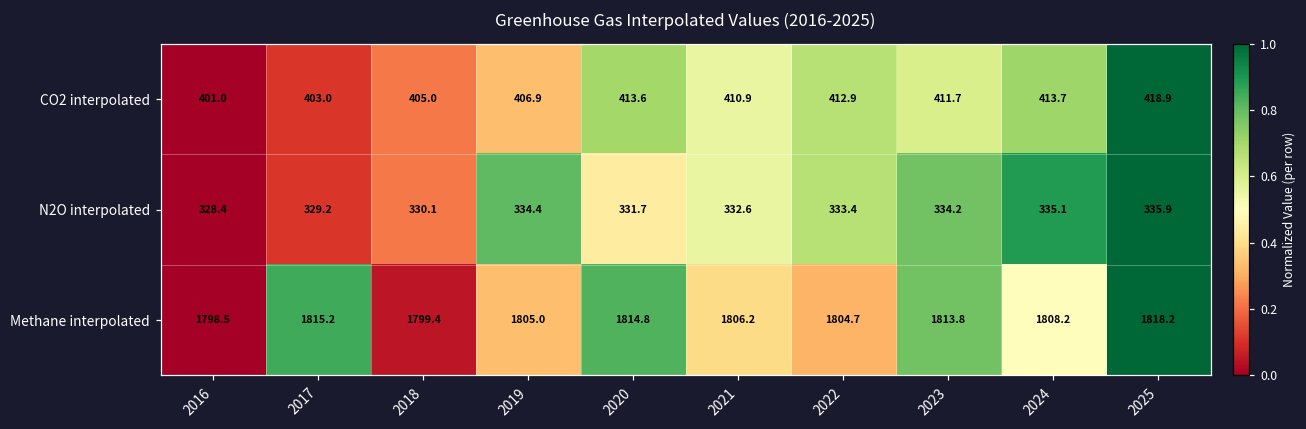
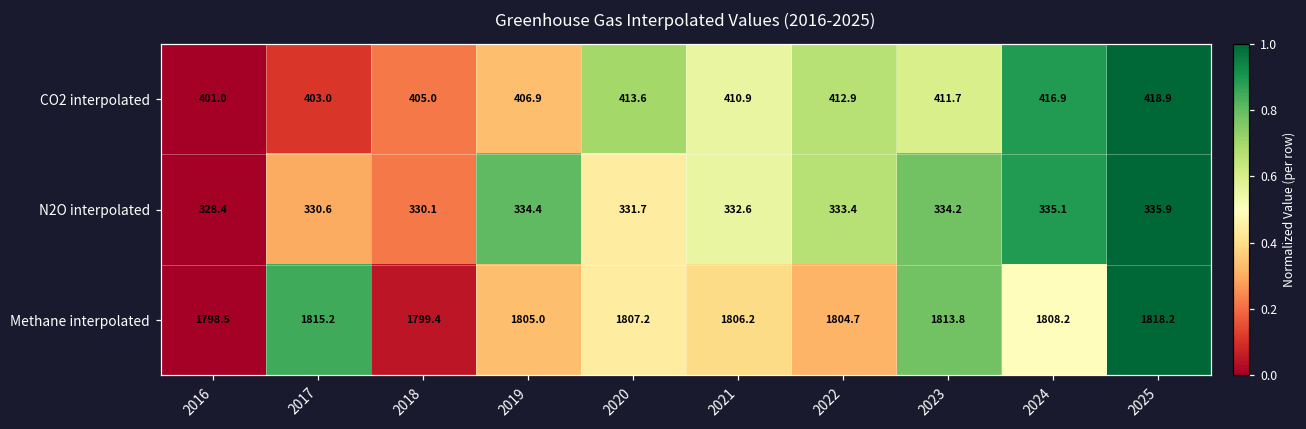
CO2 interpolated, 2024: 413.7 -> 416.9
N2O interpolated, 2017: 329.2 -> 330.6
Methane interpolated, 2020: 1814.8 -> 1807.2
